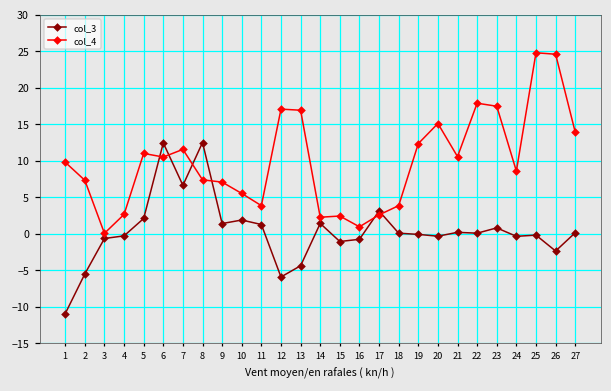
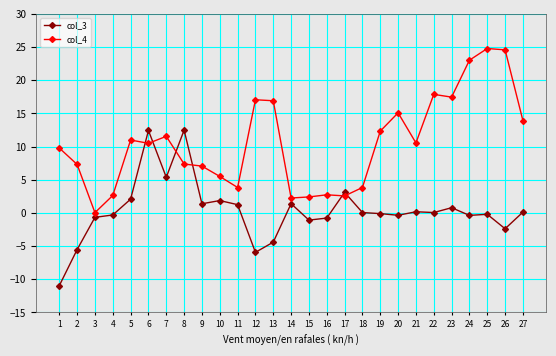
col_3, 7: 7 -> 5
col_4, 16: 1 -> 3
col_4, 24: 9 -> 23
